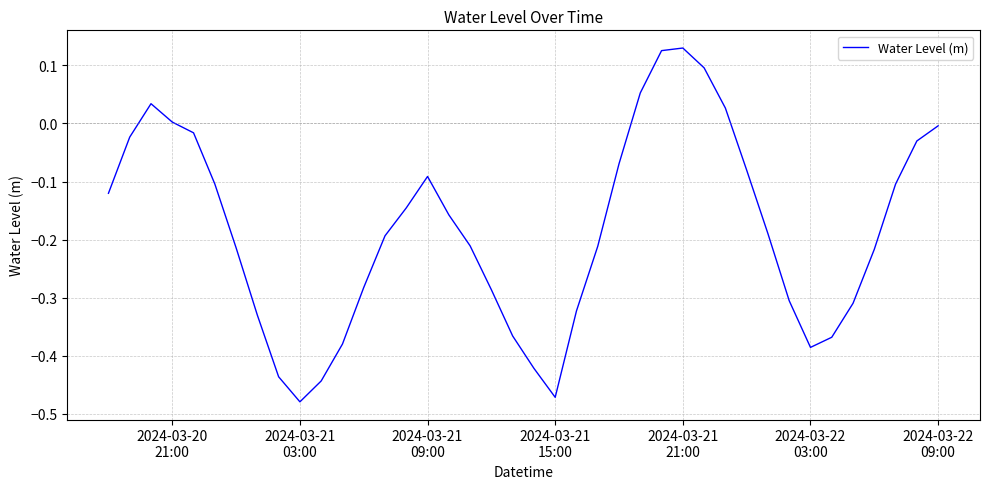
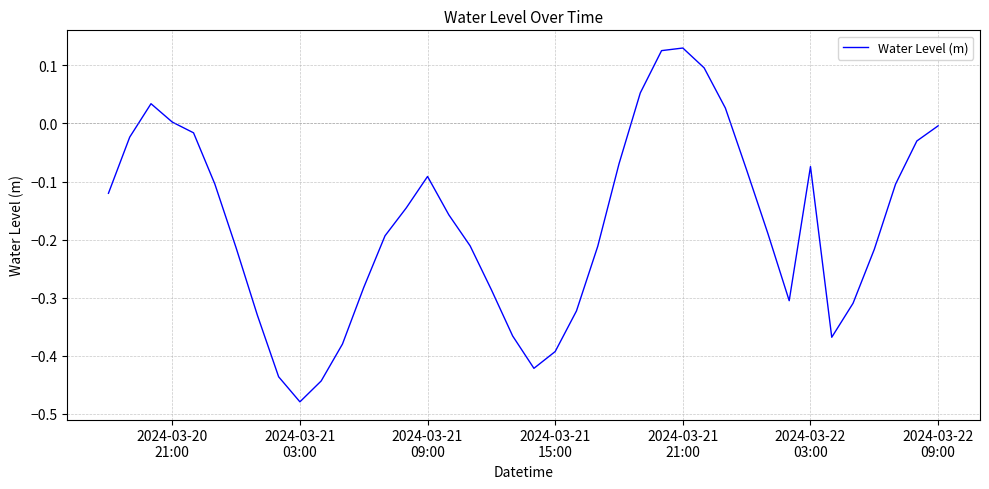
2024-03-21 15:00: -0.47 -> -0.39
2024-03-22 03:00: -0.39 -> -0.07
